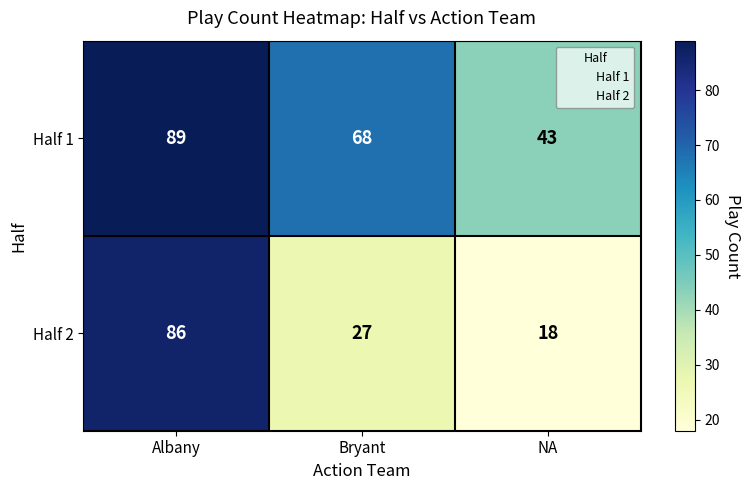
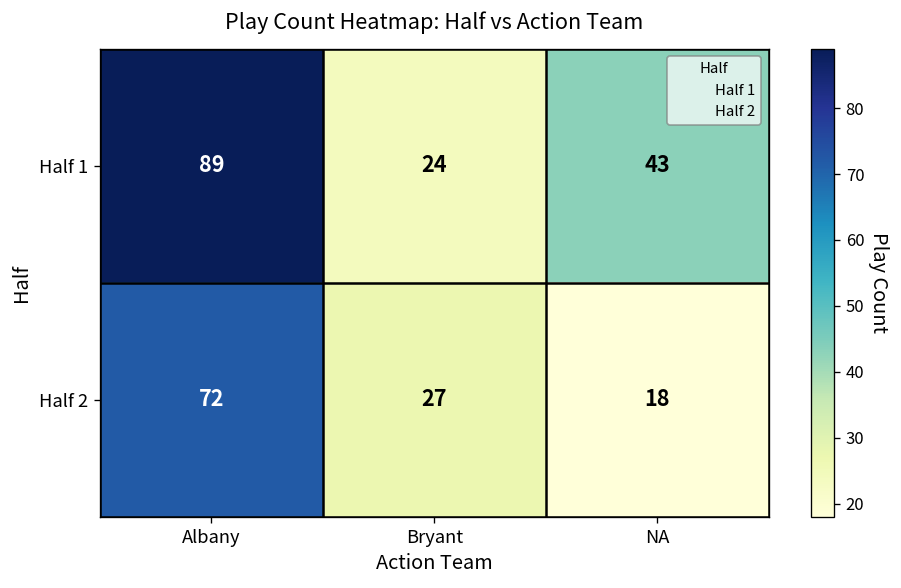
Half 1, Bryant: 68 -> 24
Half 2, Albany: 86 -> 72
